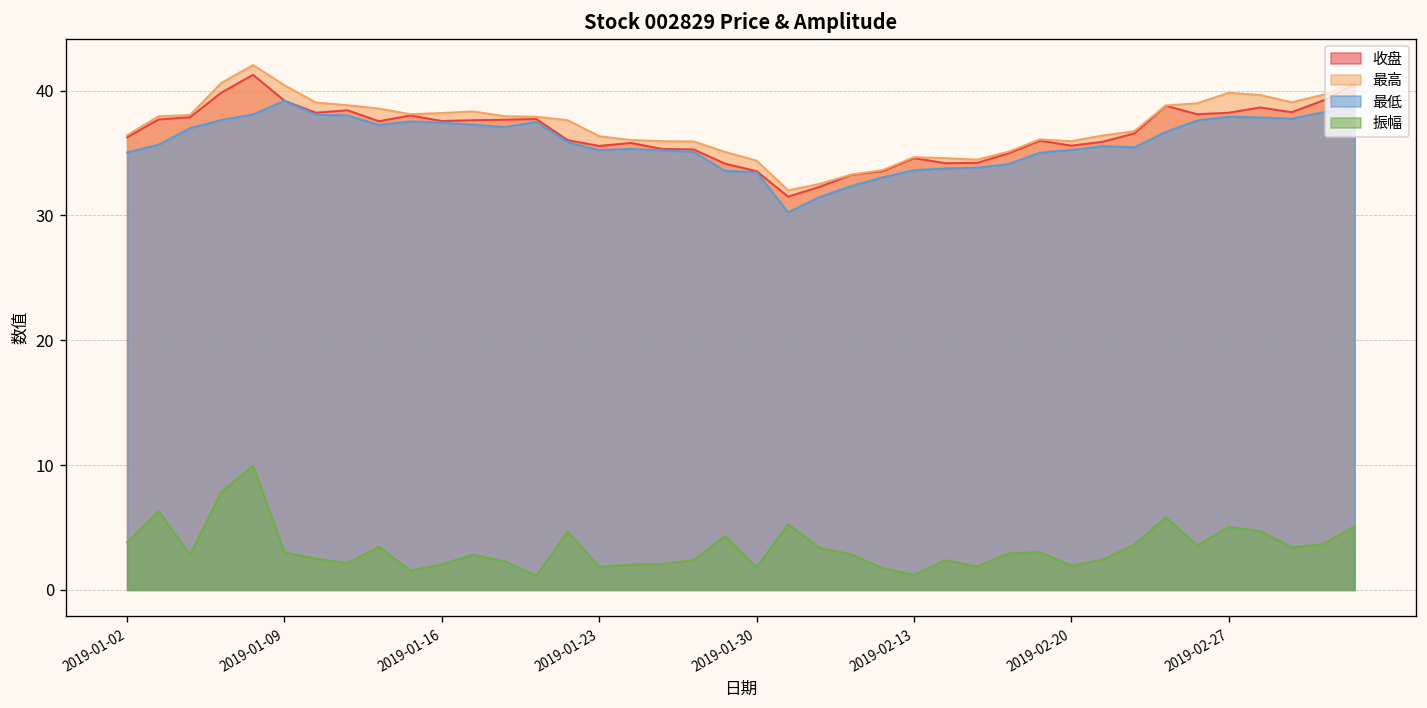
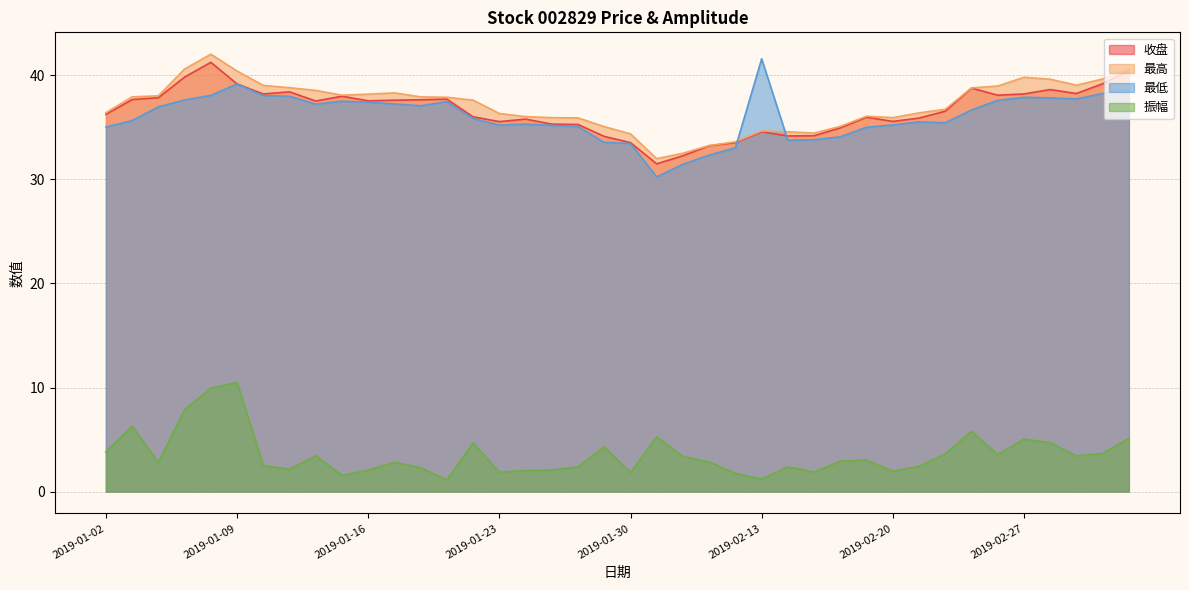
振幅, 2019-01-09: 3.0 -> 10.5
最低, 2019-02-13: 33.6 -> 41.6
